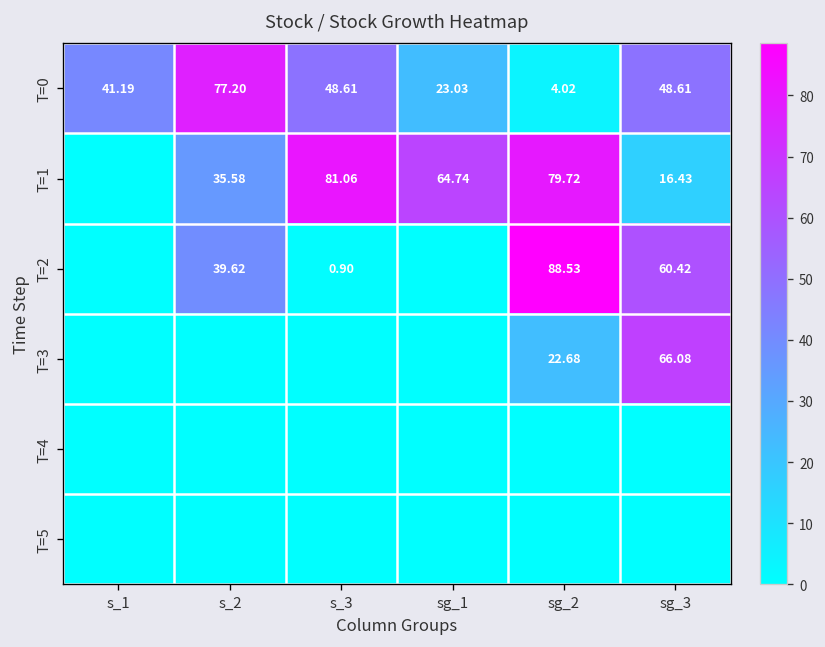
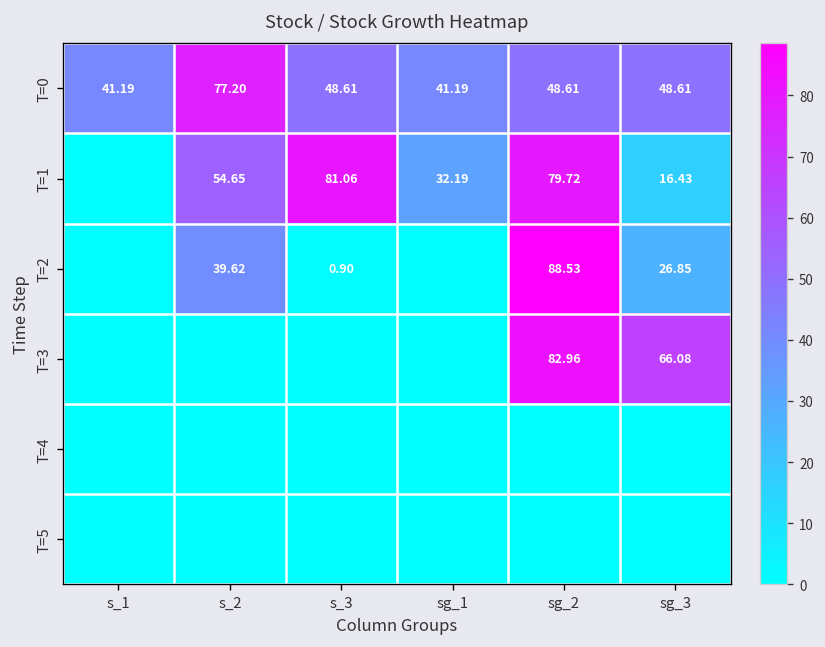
T=0, sg_1: 23.03 -> 41.19
T=0, sg_2: 4.02 -> 48.61
T=1, s_2: 35.58 -> 54.65
T=1, sg_1: 64.74 -> 32.19
T=2, sg_3: 60.42 -> 26.85
T=3, sg_2: 22.68 -> 82.96
